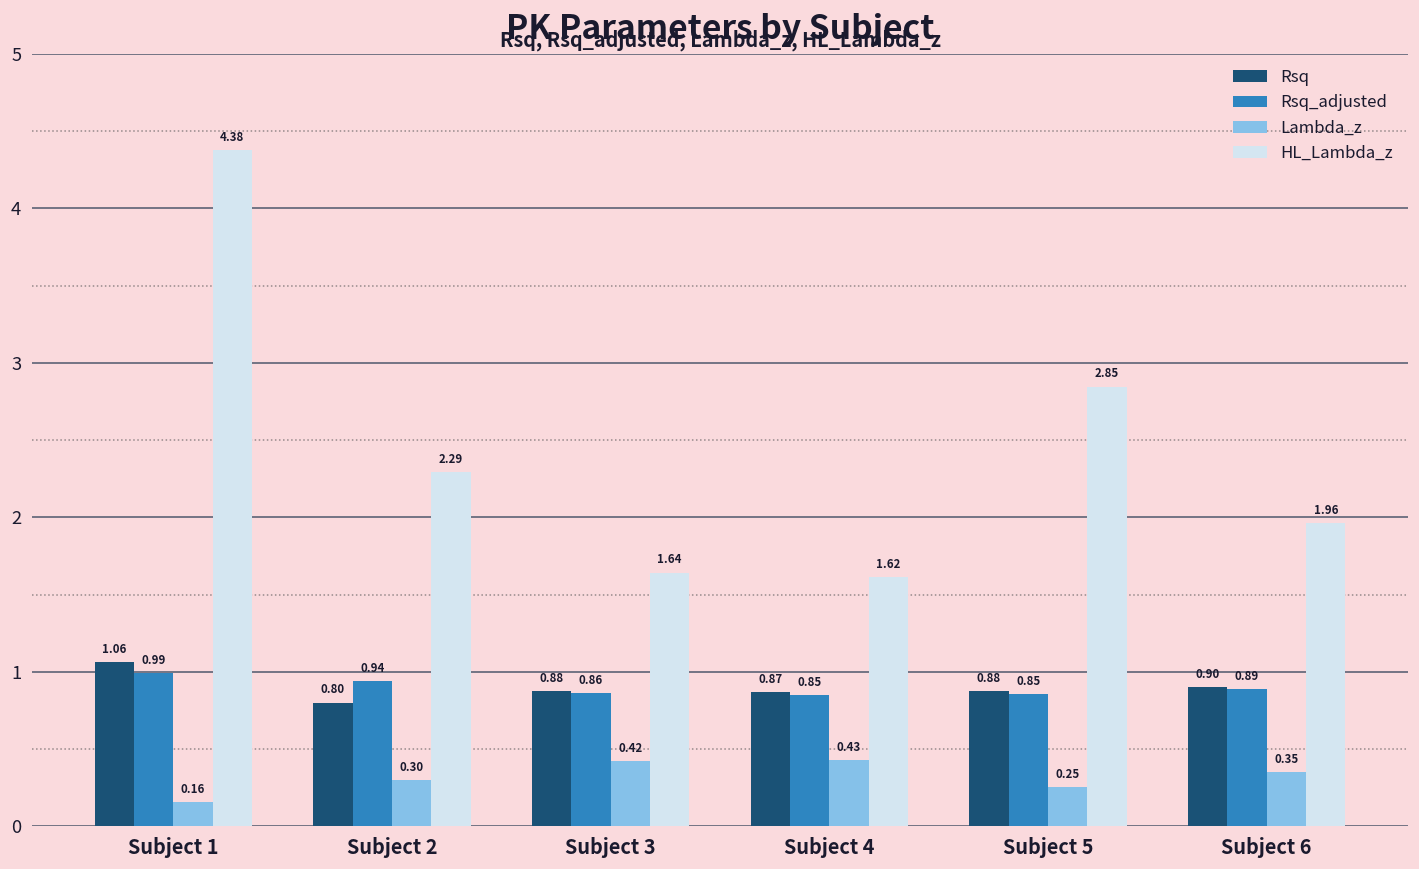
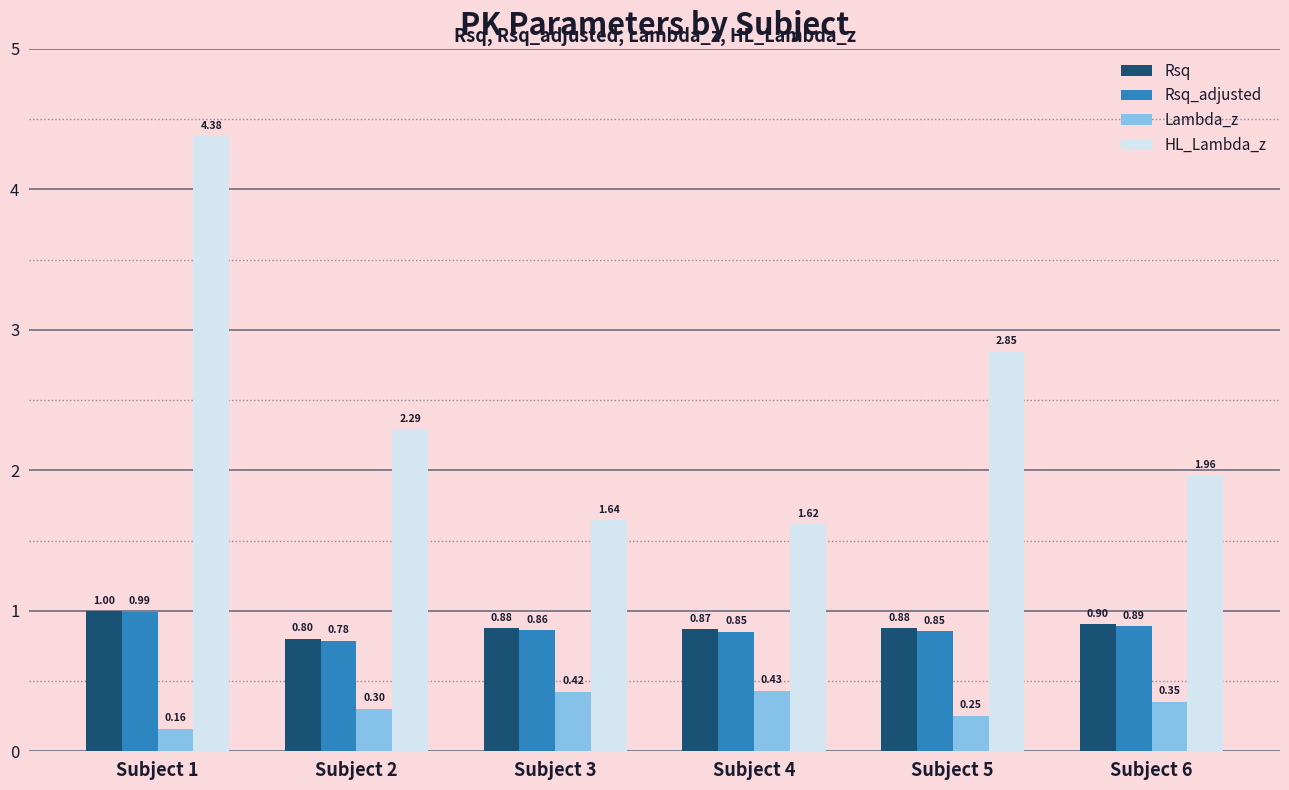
Rsq, Subject 1: 1.06 -> 1.00
Rsq_adjusted, Subject 2: 0.94 -> 0.78
